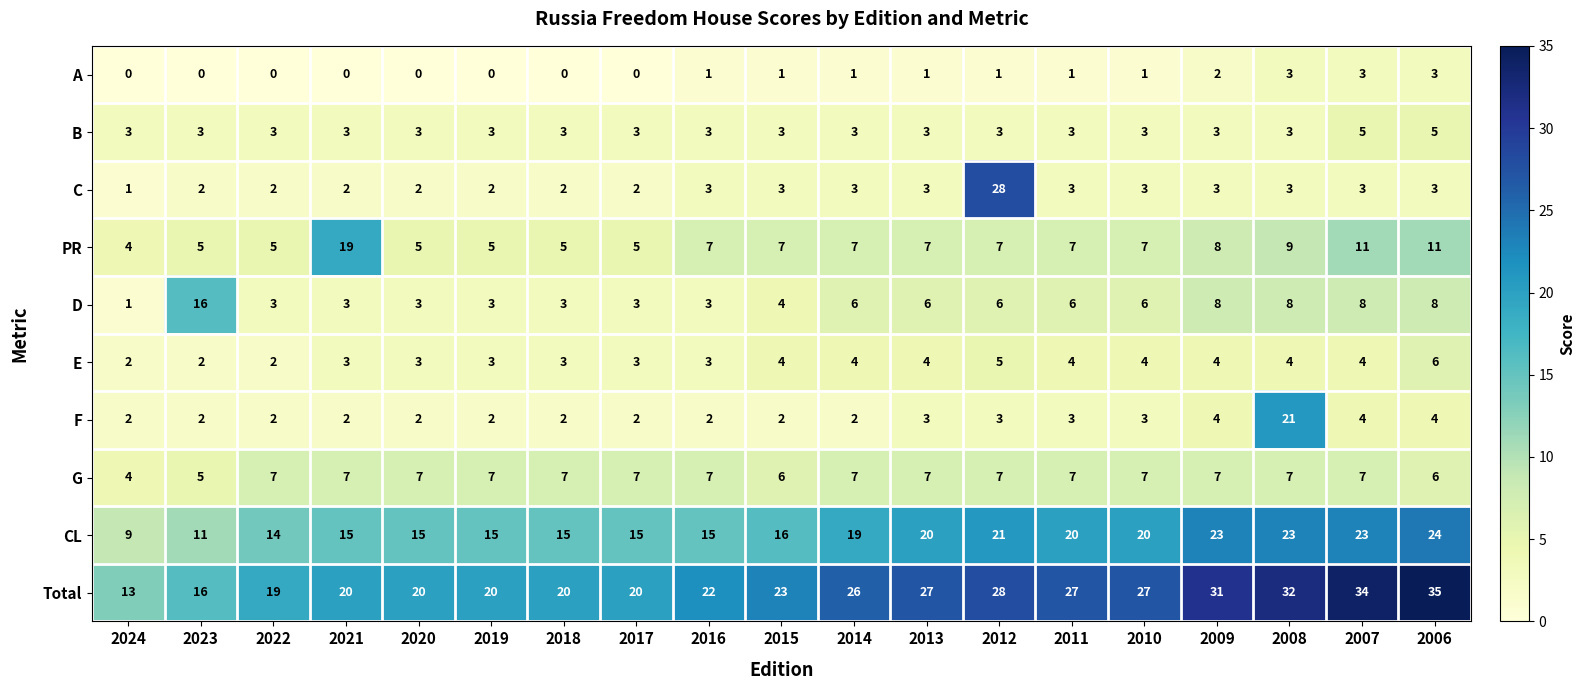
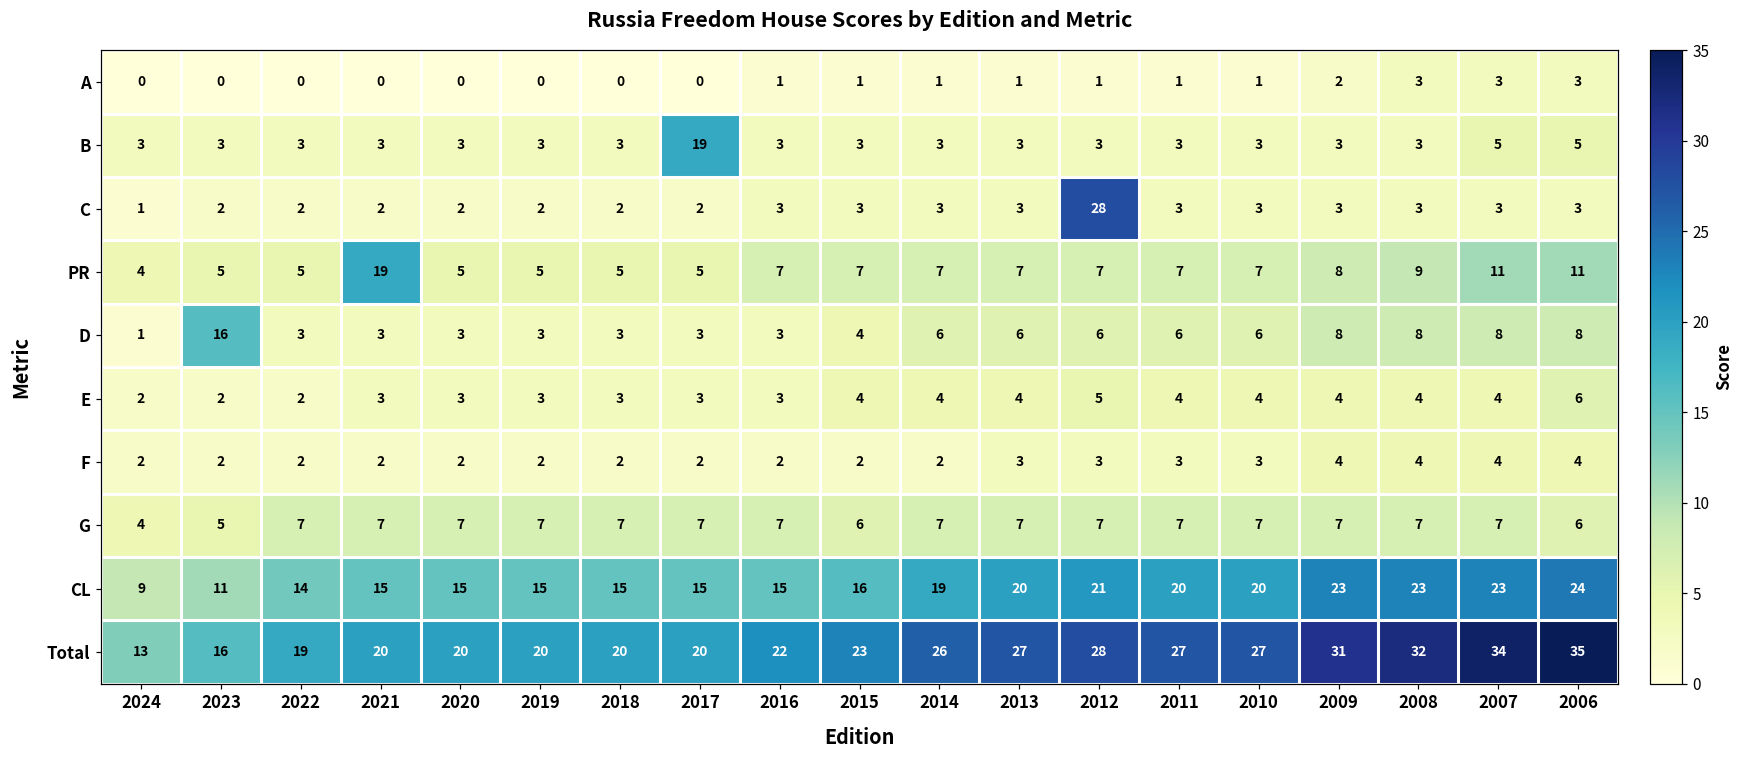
B, 2017: 3 -> 19
F, 2008: 21 -> 4
